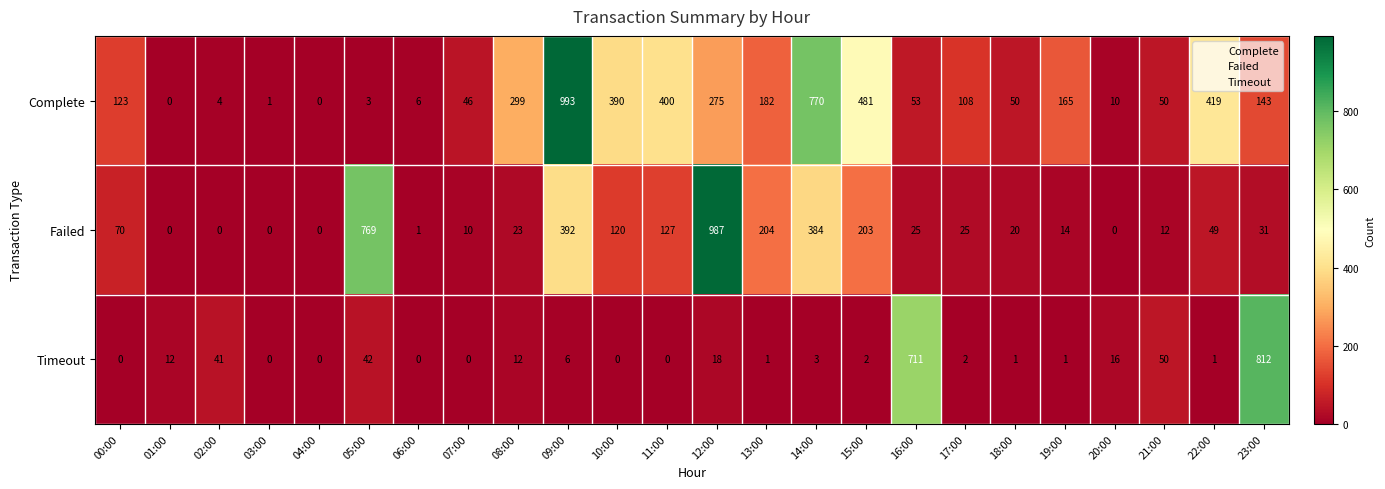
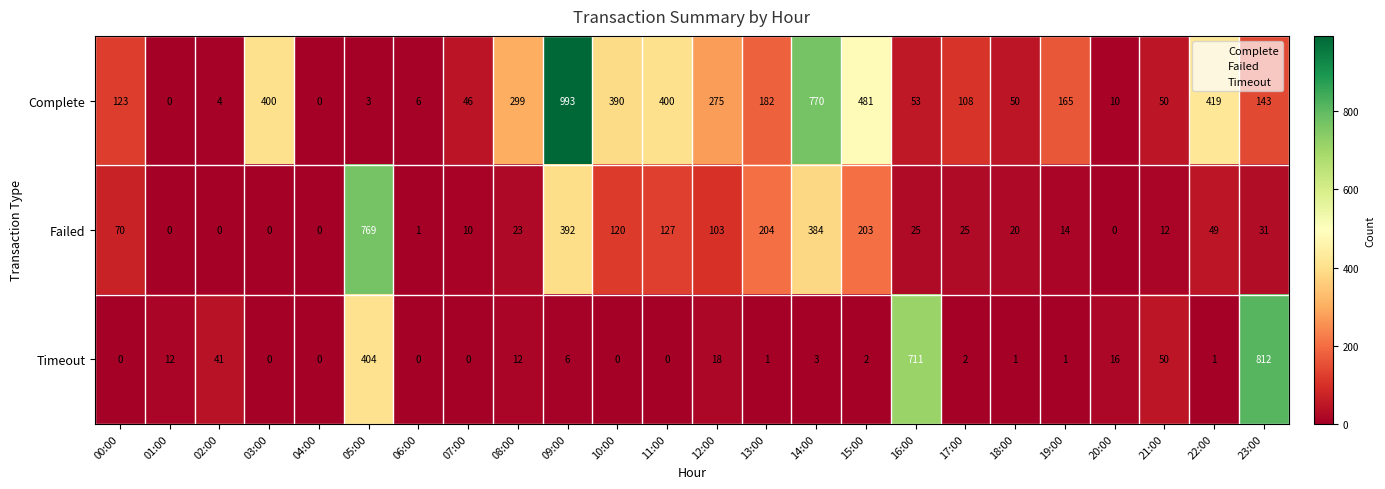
Complete, 03:00: 1 -> 400
Failed, 12:00: 987 -> 103
Timeout, 05:00: 42 -> 404
